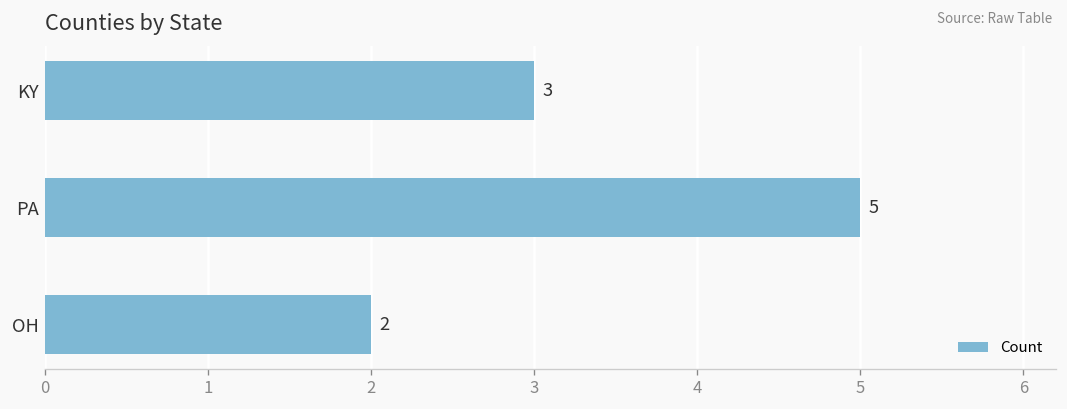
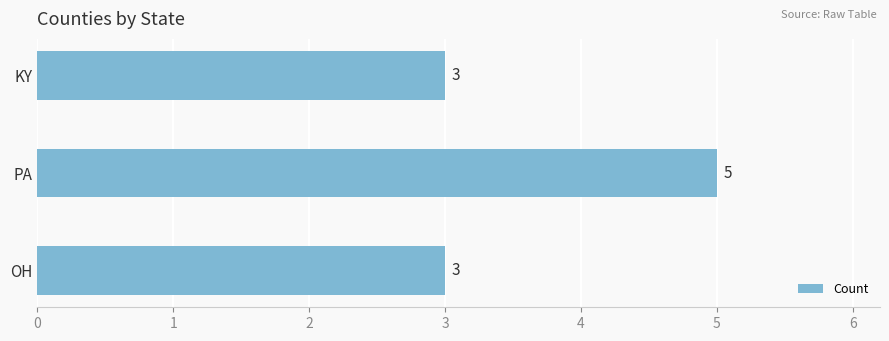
OH: 2 -> 3
